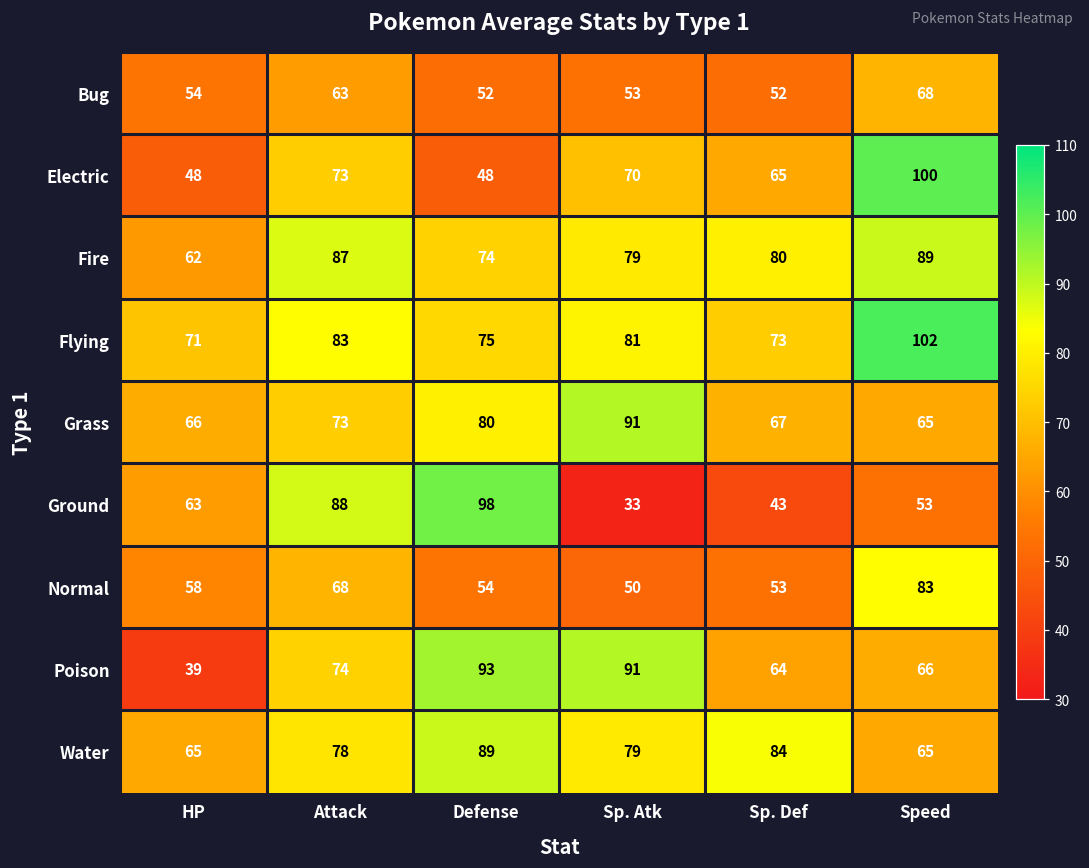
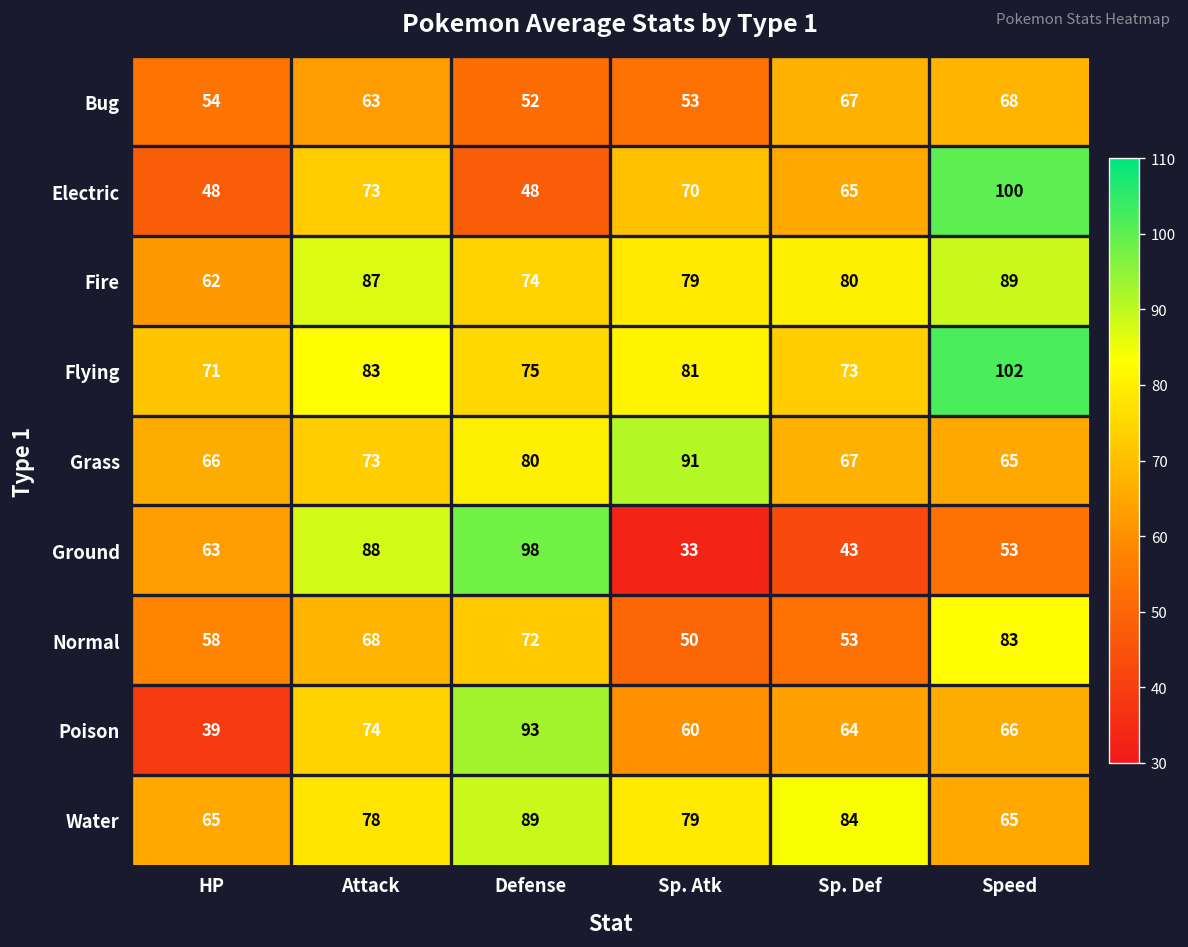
Bug, Sp. Def: 52 -> 67
Normal, Defense: 54 -> 72
Poison, Sp. Atk: 91 -> 60
